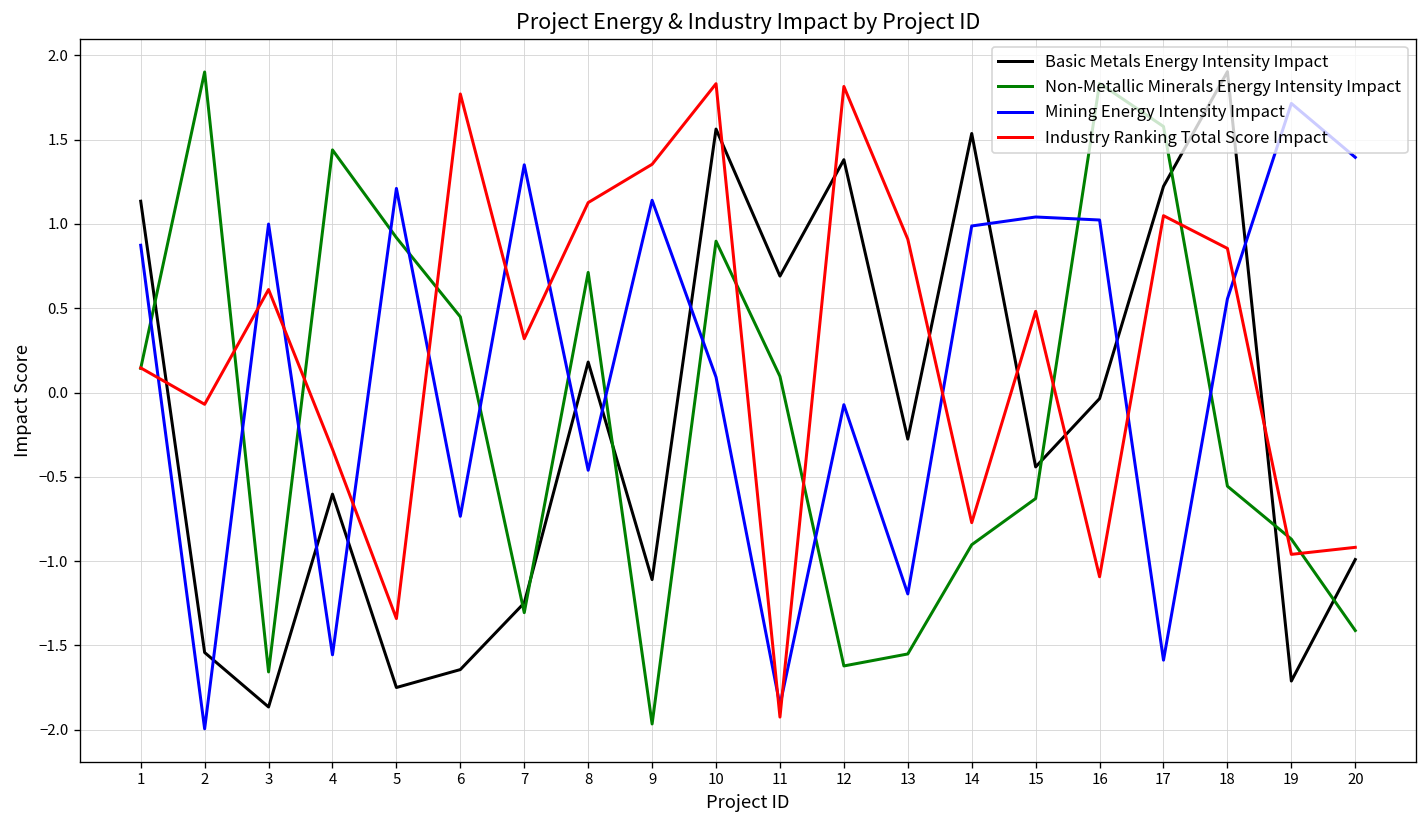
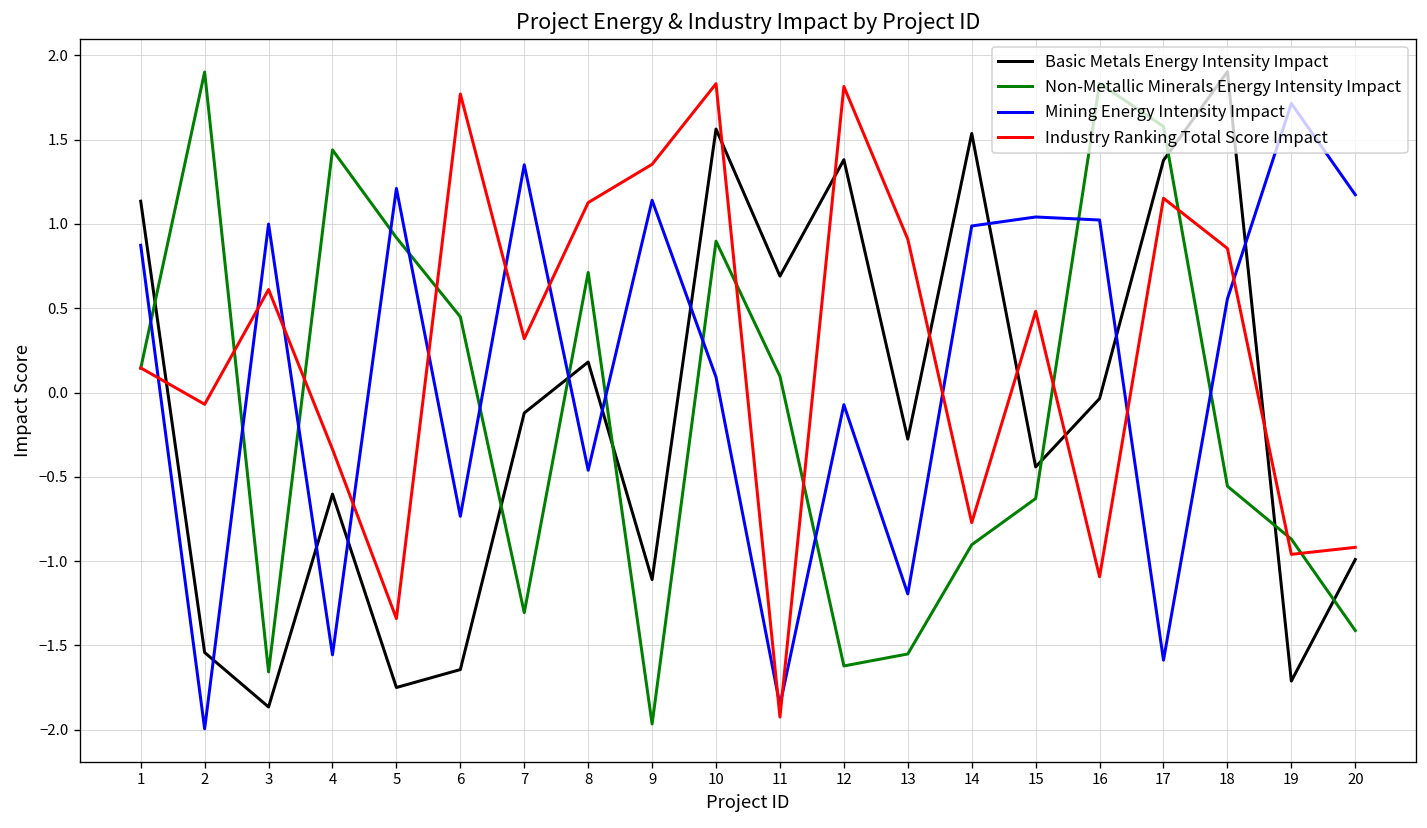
Basic Metals Energy Intensity Impact, 7: -1.25 -> -0.12
Basic Metals Energy Intensity Impact, 17: 1.22 -> 1.38
Industry Ranking Total Score Impact, 17: 1.05 -> 1.15
Mining Energy Intensity Impact, 20: 1.39 -> 1.17
